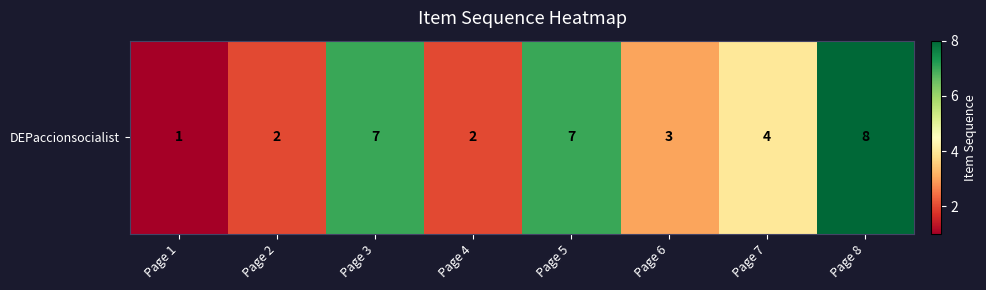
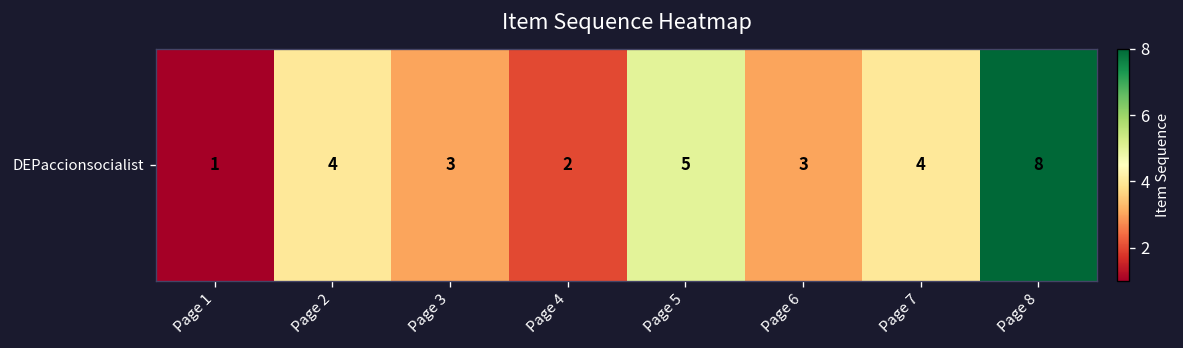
DEPaccionsocialist, Page 2: 2 -> 4
DEPaccionsocialist, Page 3: 7 -> 3
DEPaccionsocialist, Page 5: 7 -> 5
